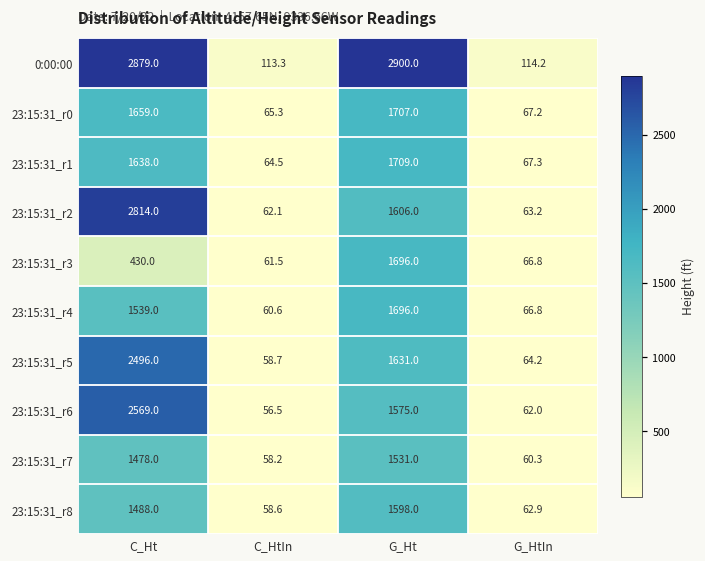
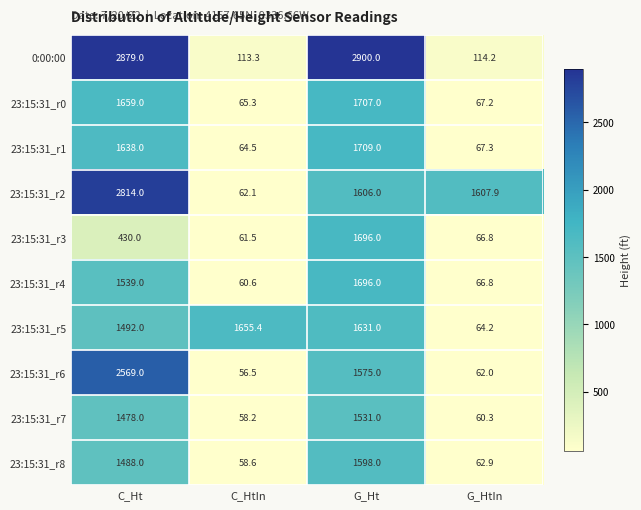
23:15:31_r2, G_HtIn: 63.2 -> 1607.9
23:15:31_r5, C_Ht: 2496.0 -> 1492.0
23:15:31_r5, C_HtIn: 58.7 -> 1655.4
